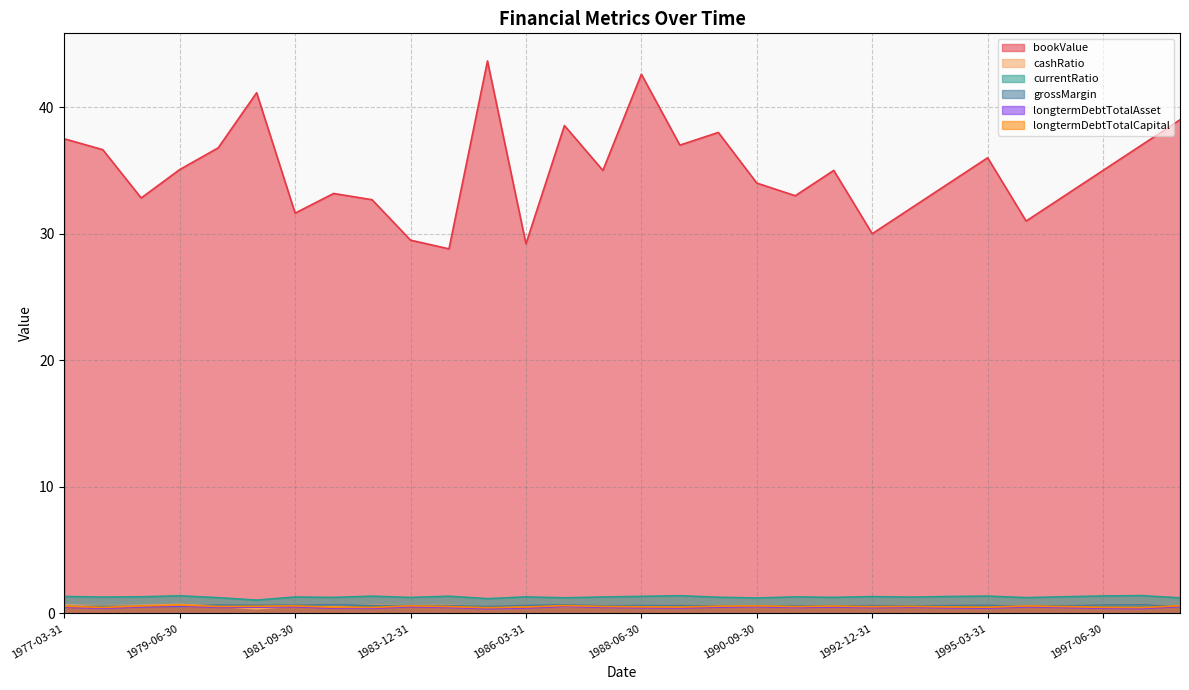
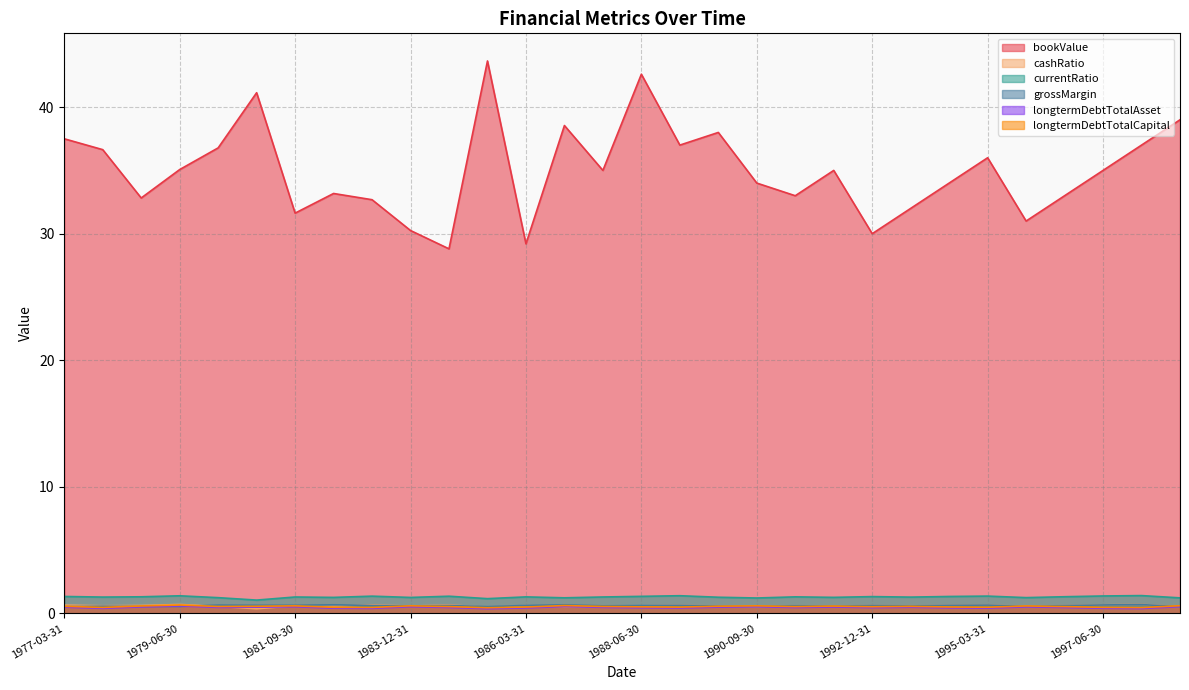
bookValue, 1983-12-31: 29.5 -> 30.3
